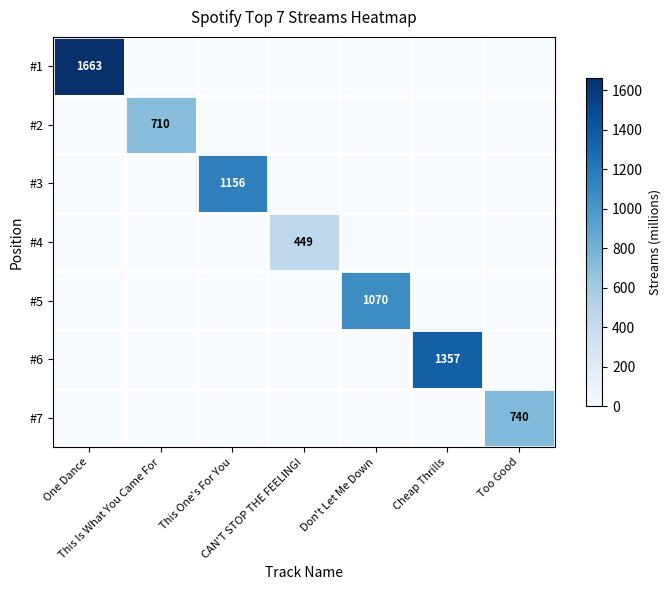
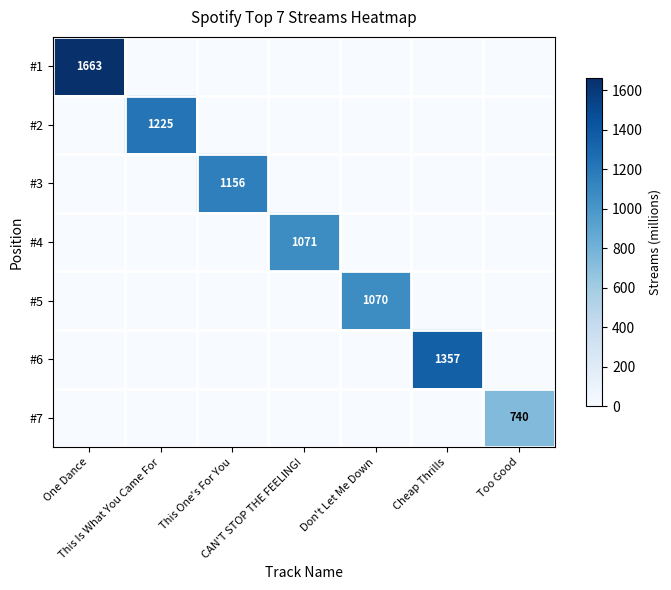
#2, This Is What You Came For: 710 -> 1225
#4, CAN'T STOP THE FEELING!: 449 -> 1071
